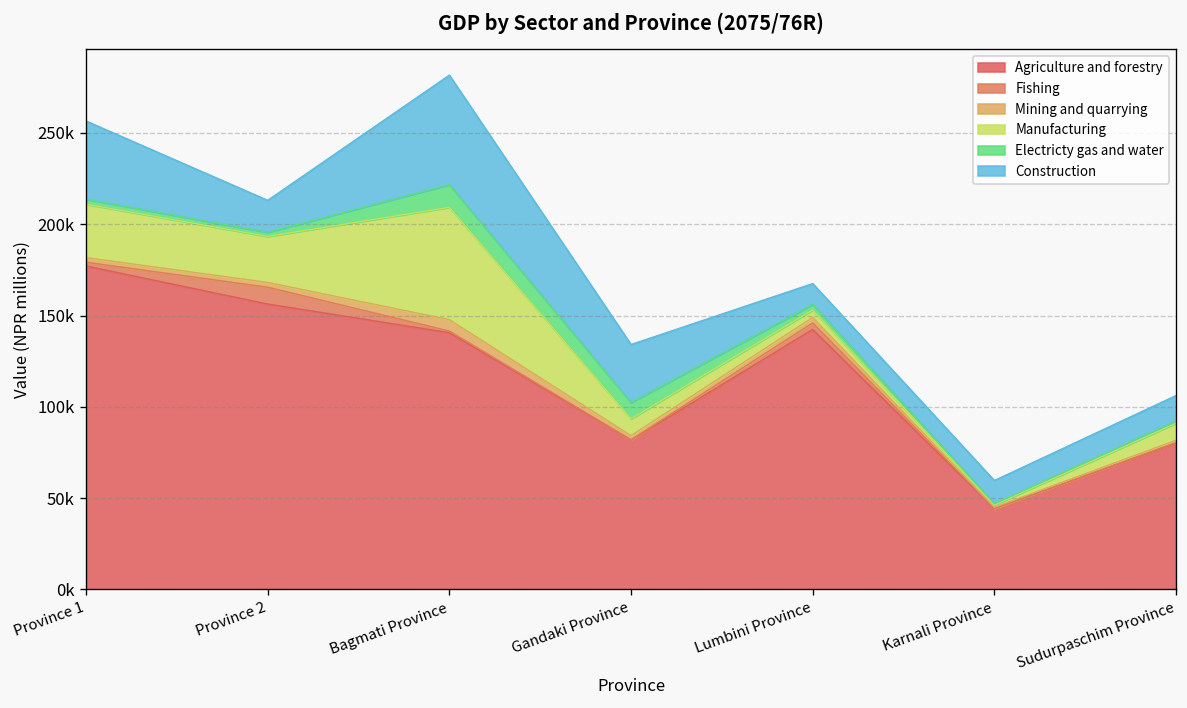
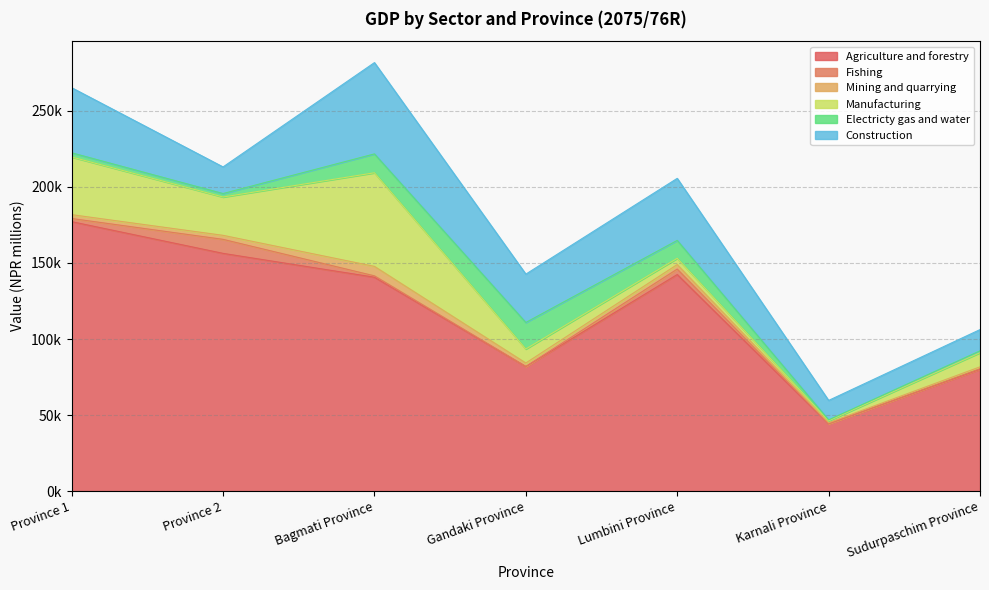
Manufacturing, Province 1: 29000 -> 38000
Electricty gas and water, Gandaki Province: 9000 -> 17000
Electricty gas and water, Lumbini Province: 3000 -> 12000
Construction, Lumbini Province: 11000 -> 41000
